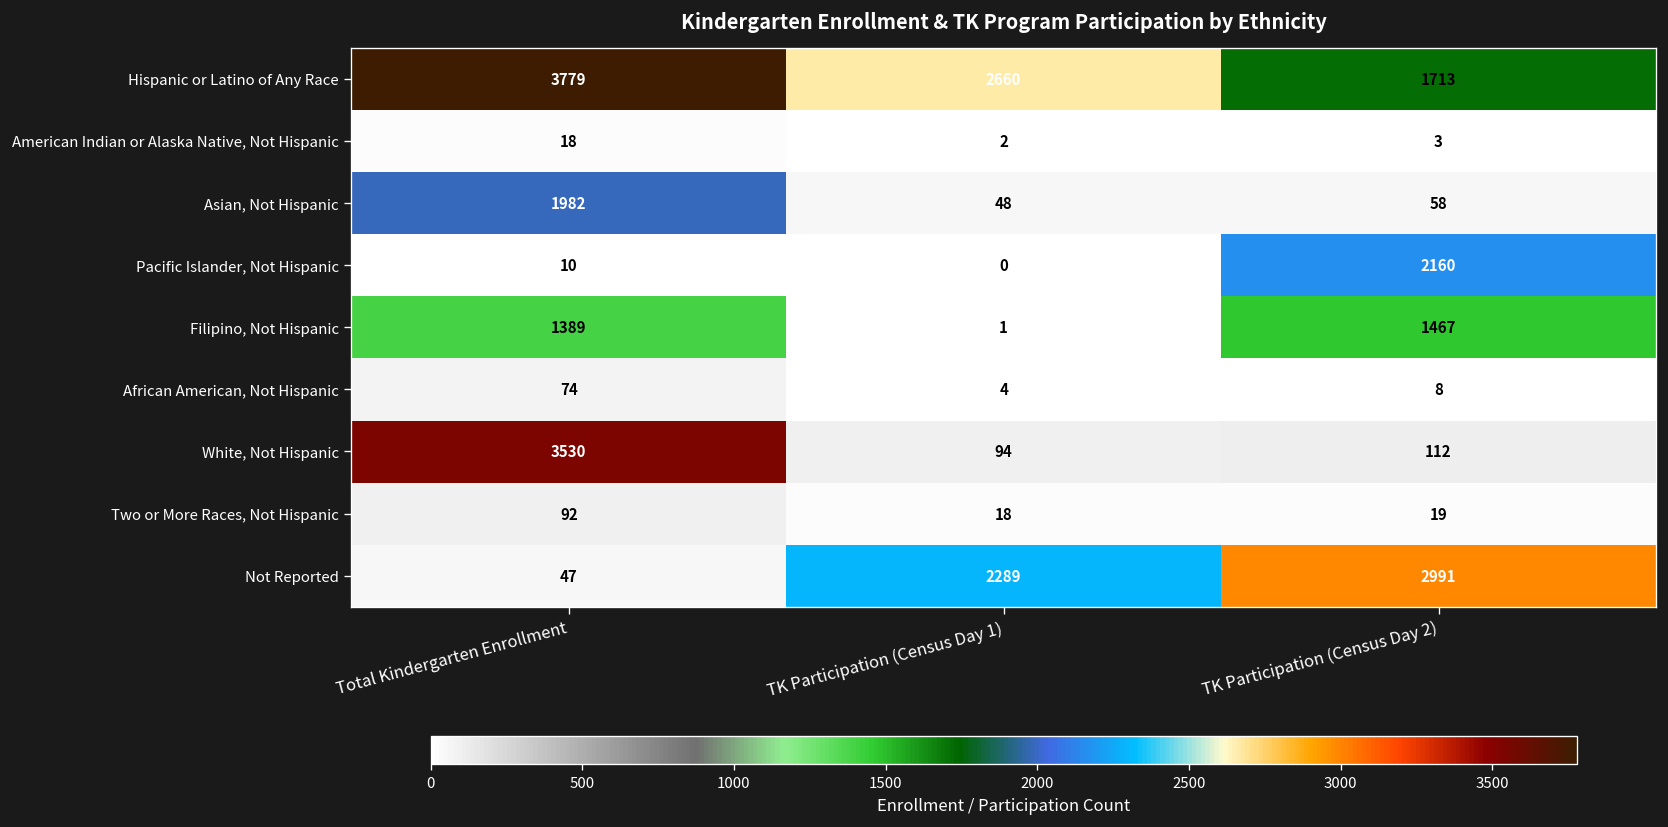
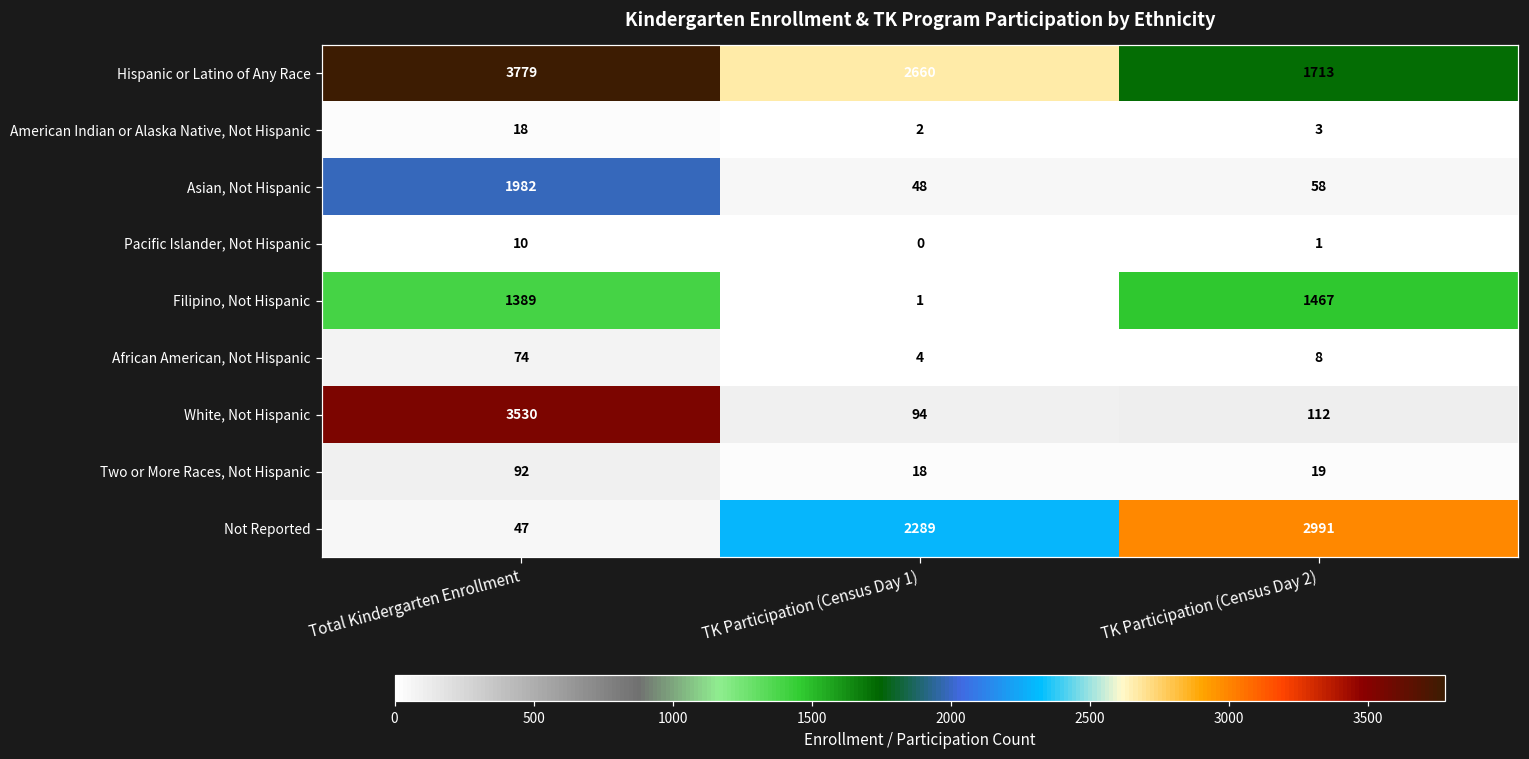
Pacific Islander, Not Hispanic, TK Participation (Census Day 2): 2160 -> 1
